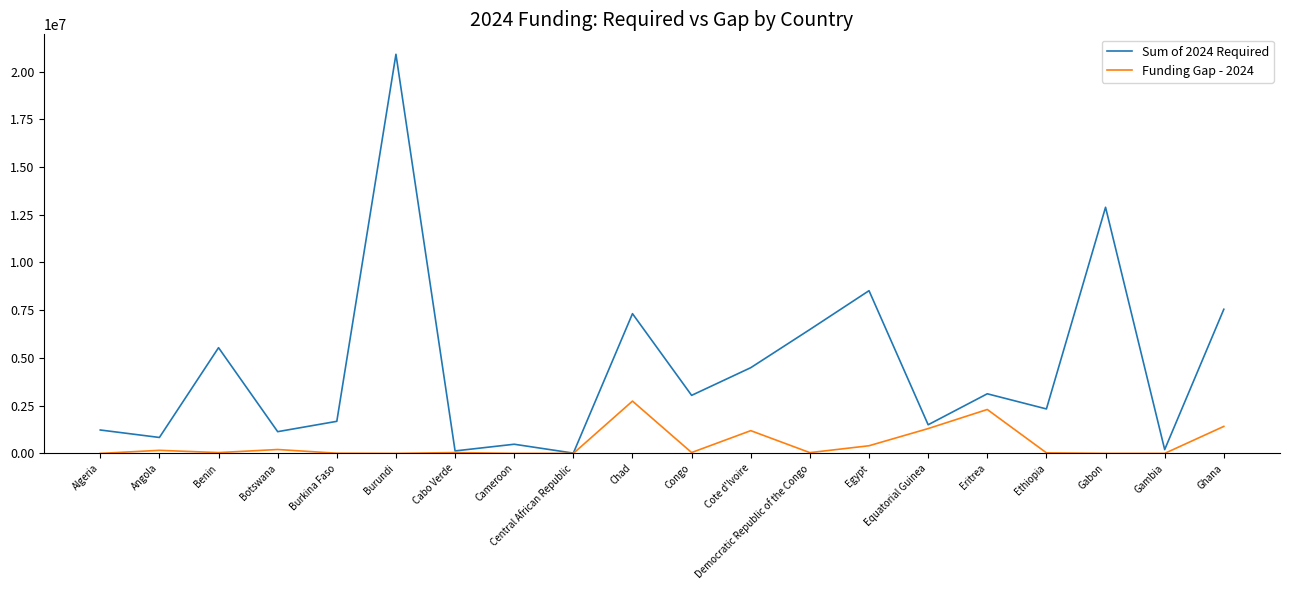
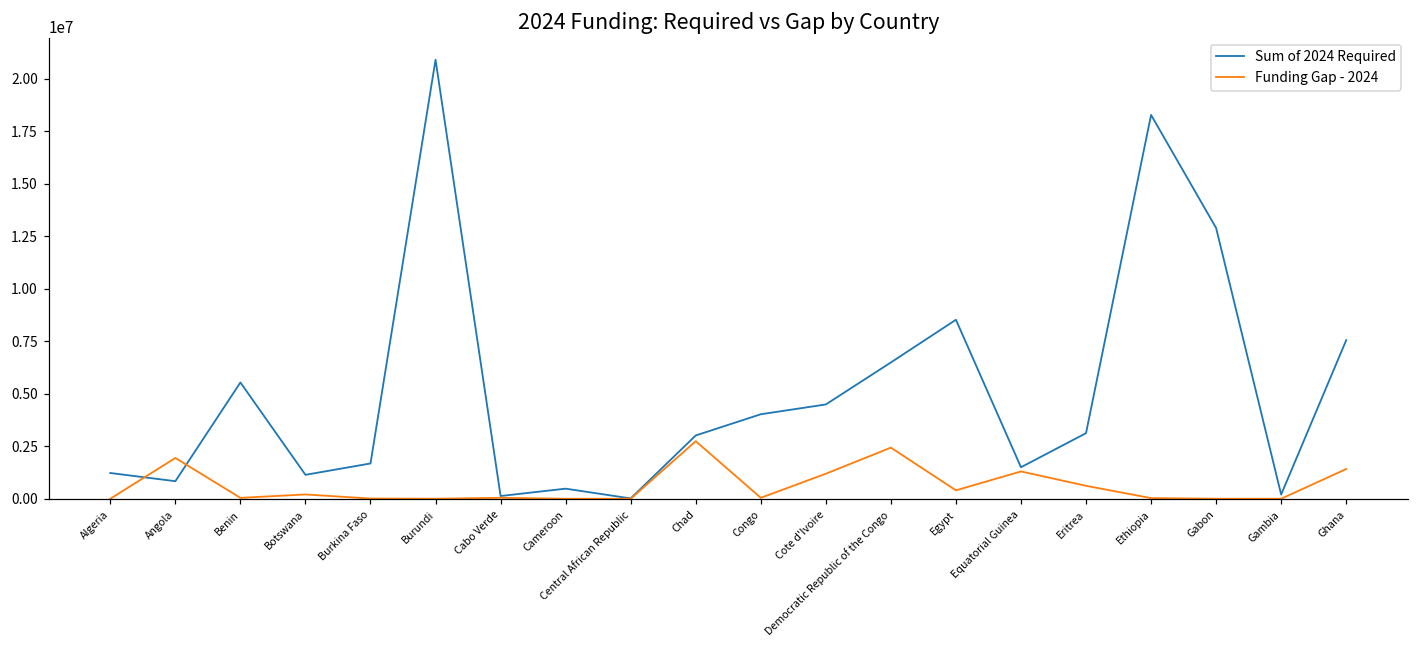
Funding Gap - 2024, Angola: 200000 -> 1900000
Sum of 2024 Required, Chad: 7300000 -> 3000000
Sum of 2024 Required, Congo: 3000000 -> 4000000
Funding Gap - 2024, Democratic Republic of the Congo: 0 -> 2400000
Funding Gap - 2024, Eritrea: 2300000 -> 600000
Sum of 2024 Required, Ethiopia: 2300000 -> 18300000
